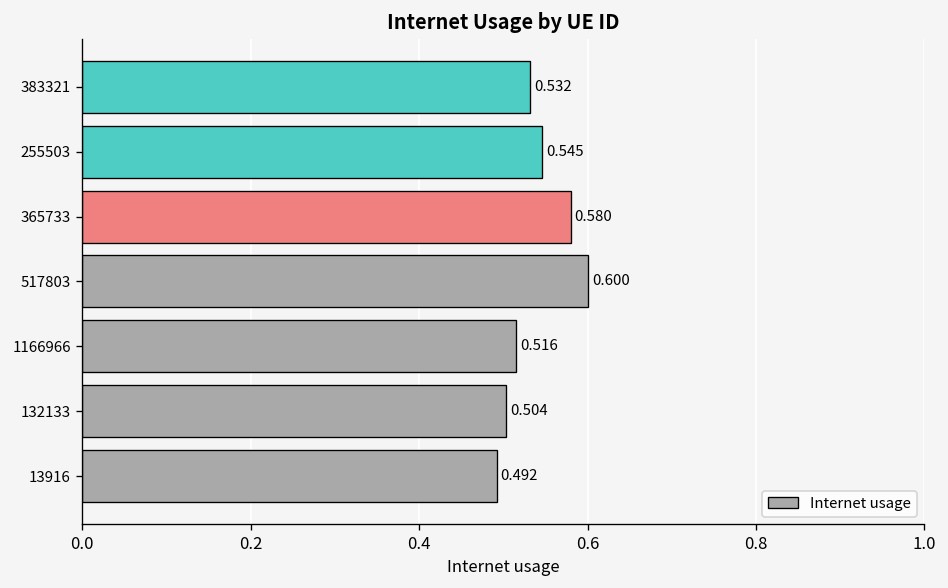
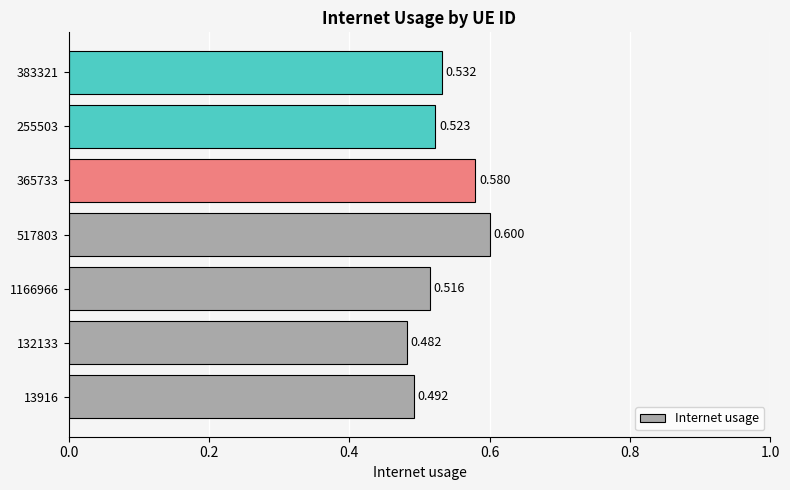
255503: 0.545 -> 0.523
132133: 0.504 -> 0.482
